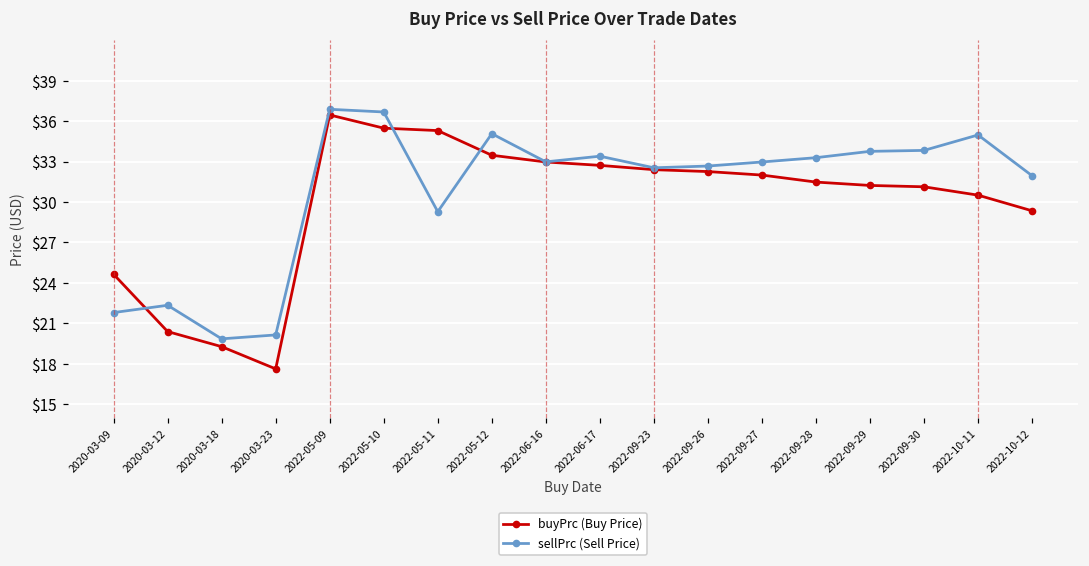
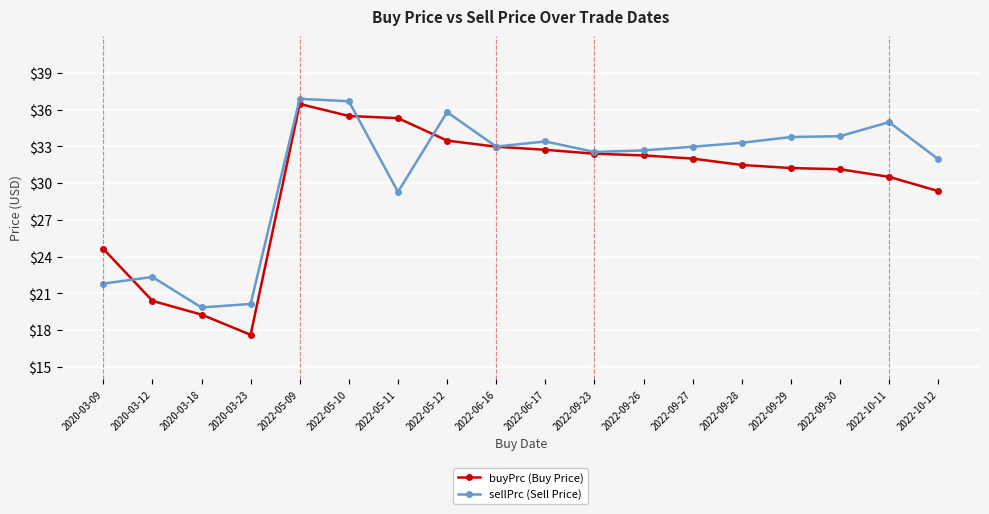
sellPrc (Sell Price), 2022-05-12: $35.1 -> $35.8
